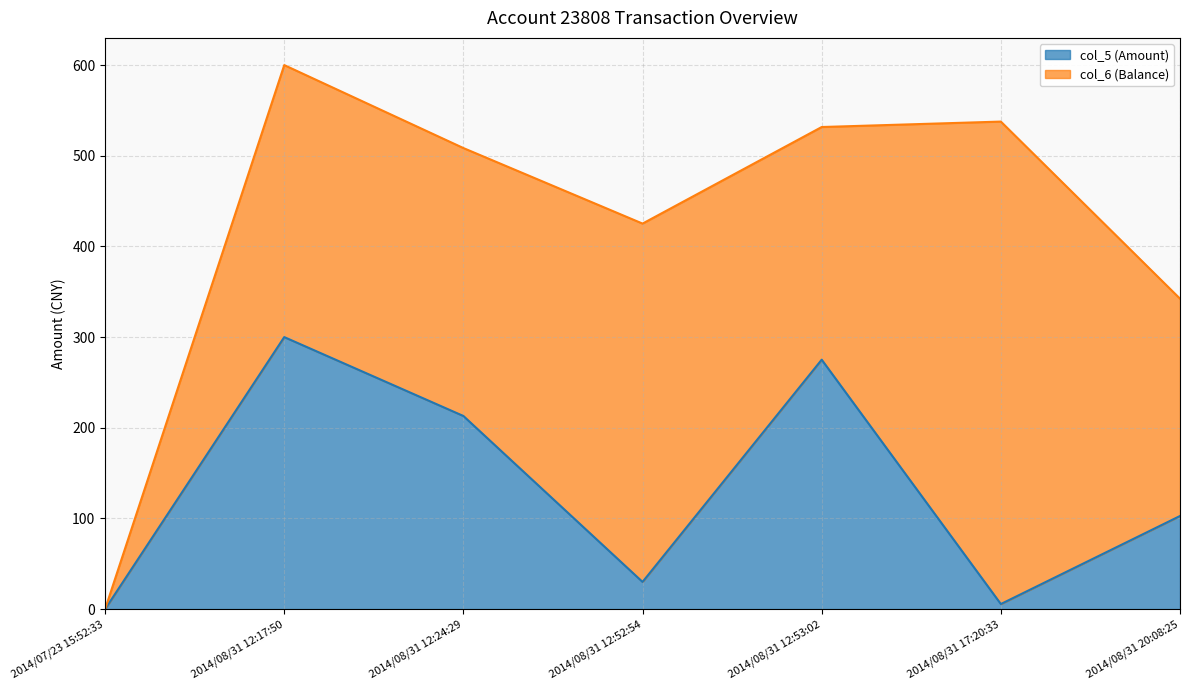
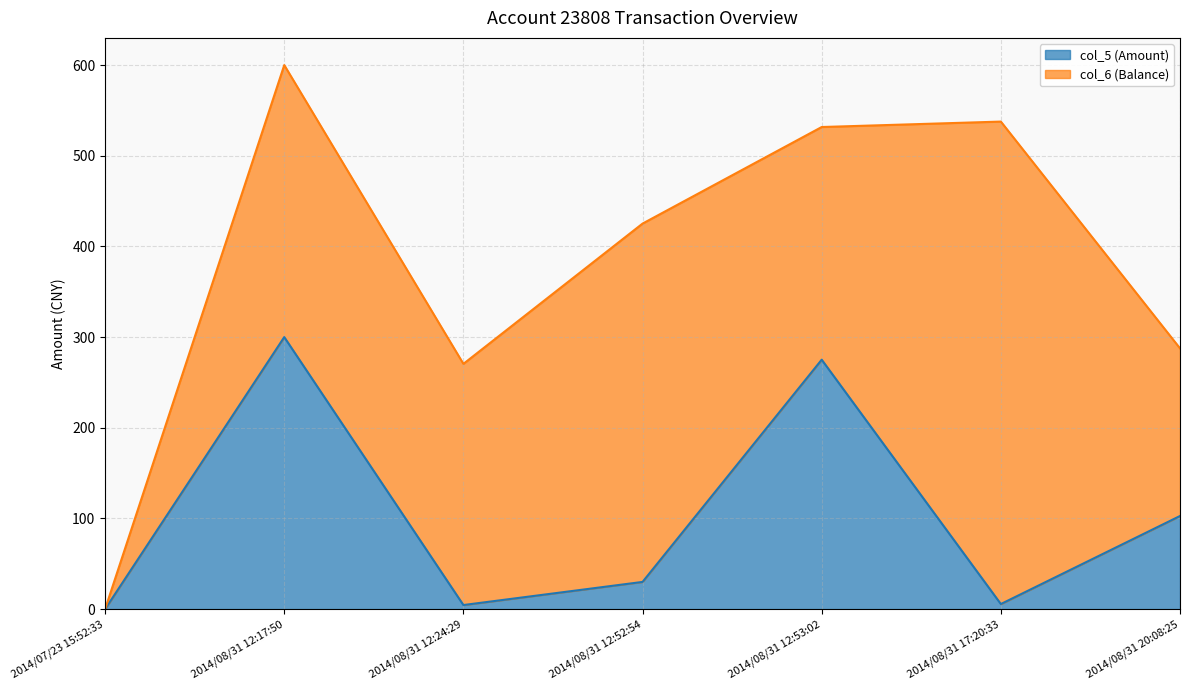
col_5 (Amount), 2014/08/31 12:24:29: 210 -> 0
col_6 (Balance), 2014/08/31 12:24:29: 300 -> 270
col_6 (Balance), 2014/08/31 20:08:25: 240 -> 180
